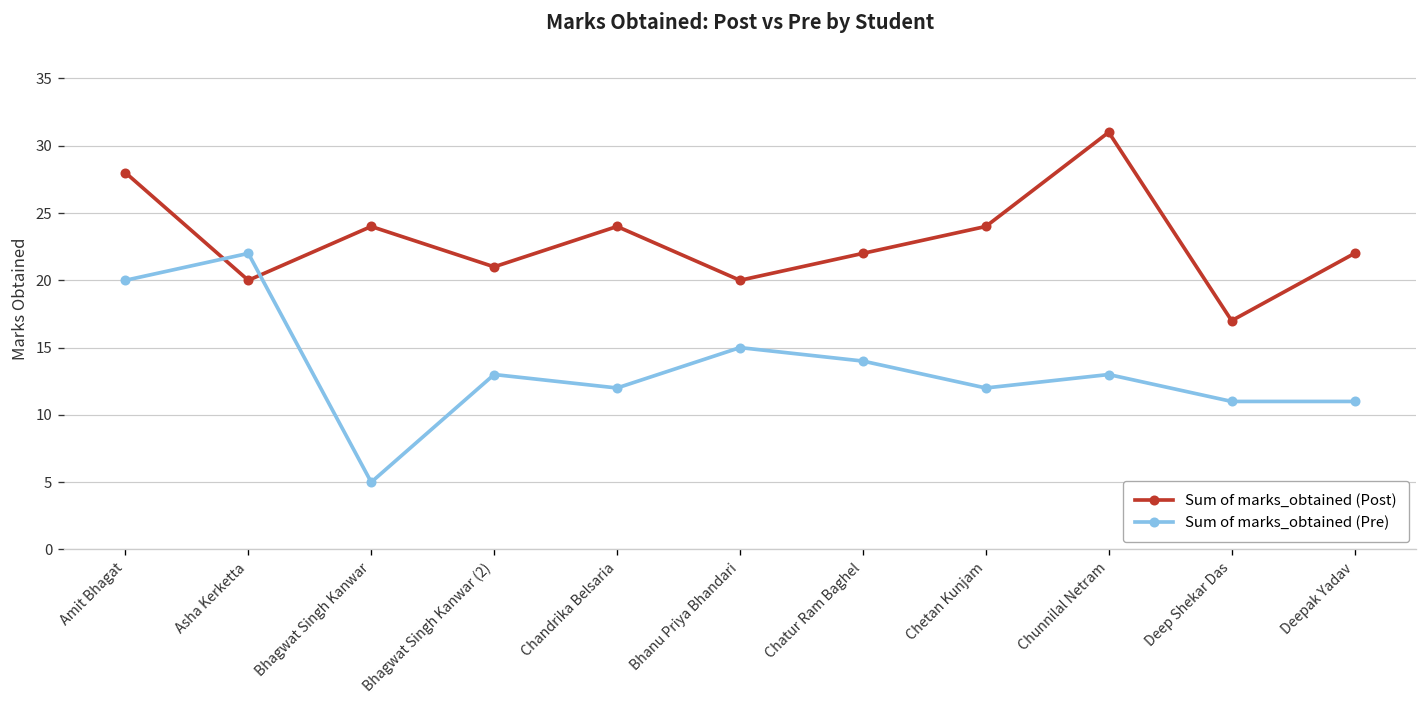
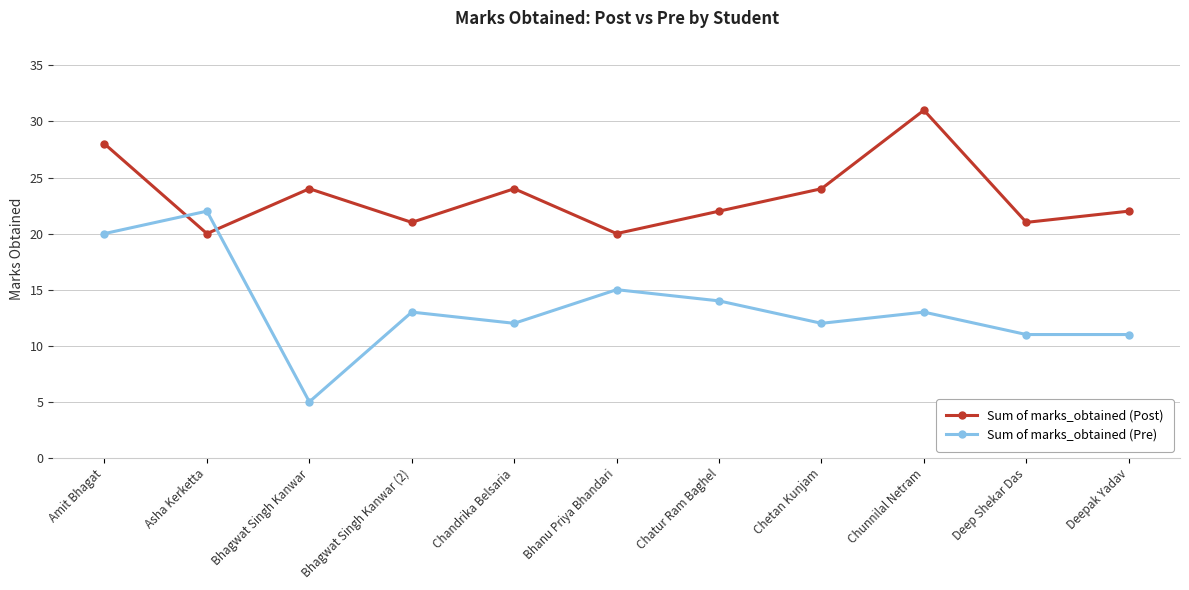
Sum of marks_obtained (Post), Deep Shekar Das: 17 -> 21
